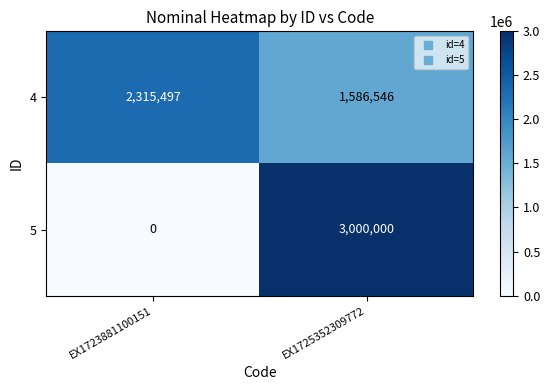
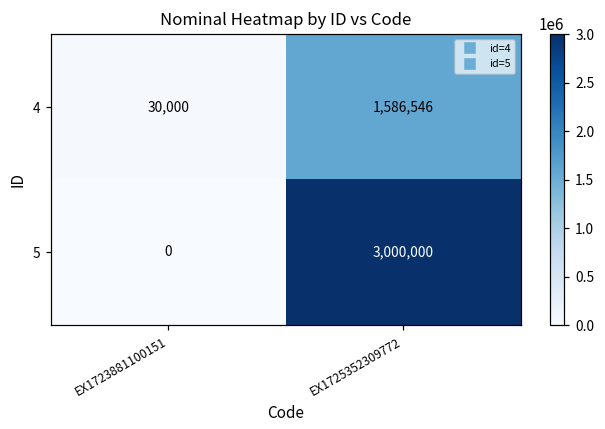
4, EX1723881100151: 2,315,497 -> 30,000
